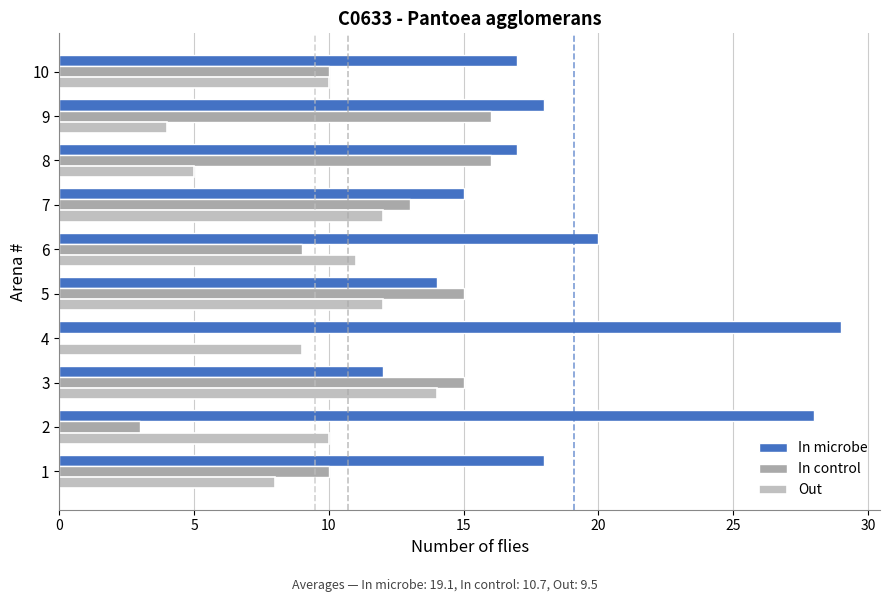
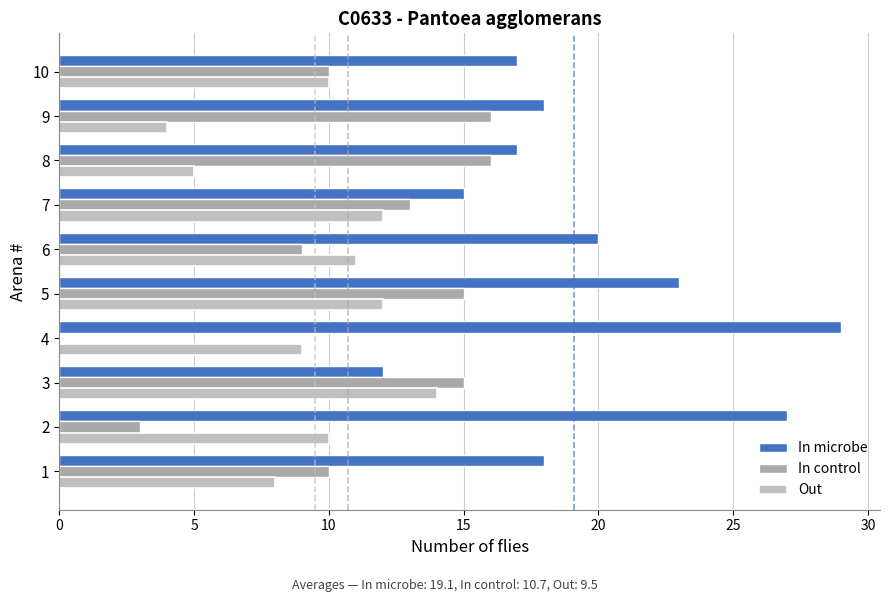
In microbe, 5: 14 -> 23
In microbe, 2: 28 -> 27
